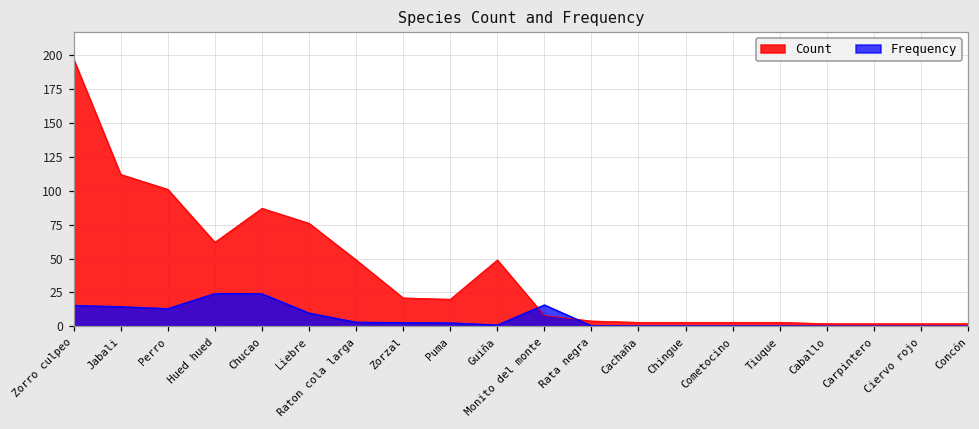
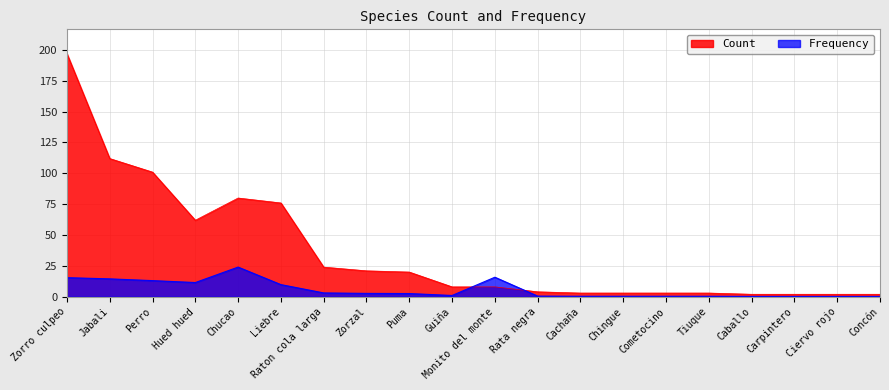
Frequency, Hued hued: 24 -> 12
Count, Chucao: 87 -> 80
Count, Raton cola larga: 49 -> 24
Count, Guiña: 49 -> 8
